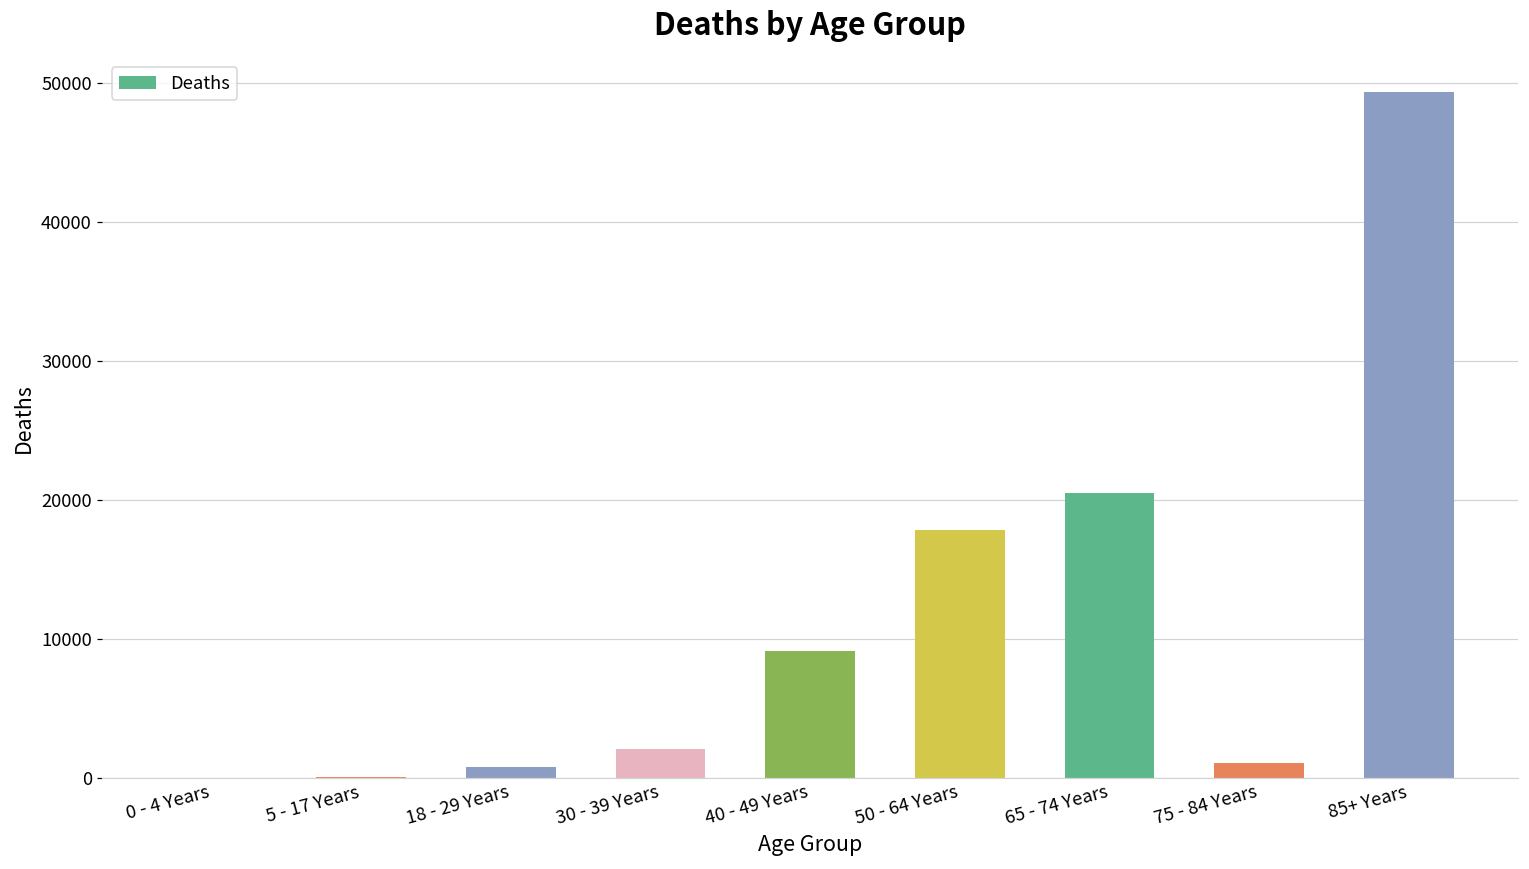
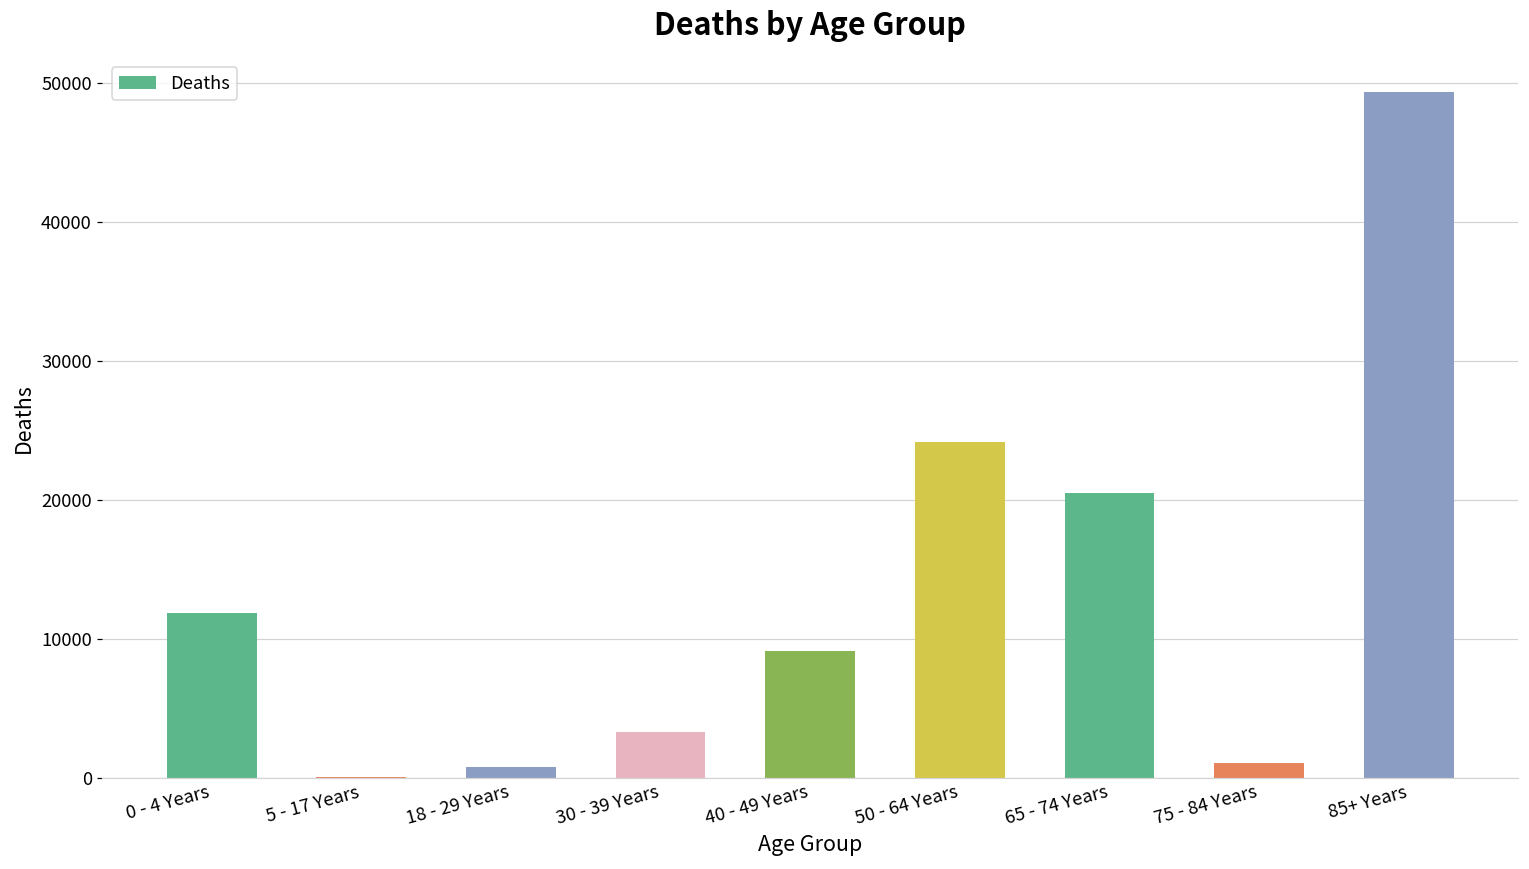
0 - 4 Years: 0 -> 11900
30 - 39 Years: 2100 -> 3300
50 - 64 Years: 17800 -> 24100
